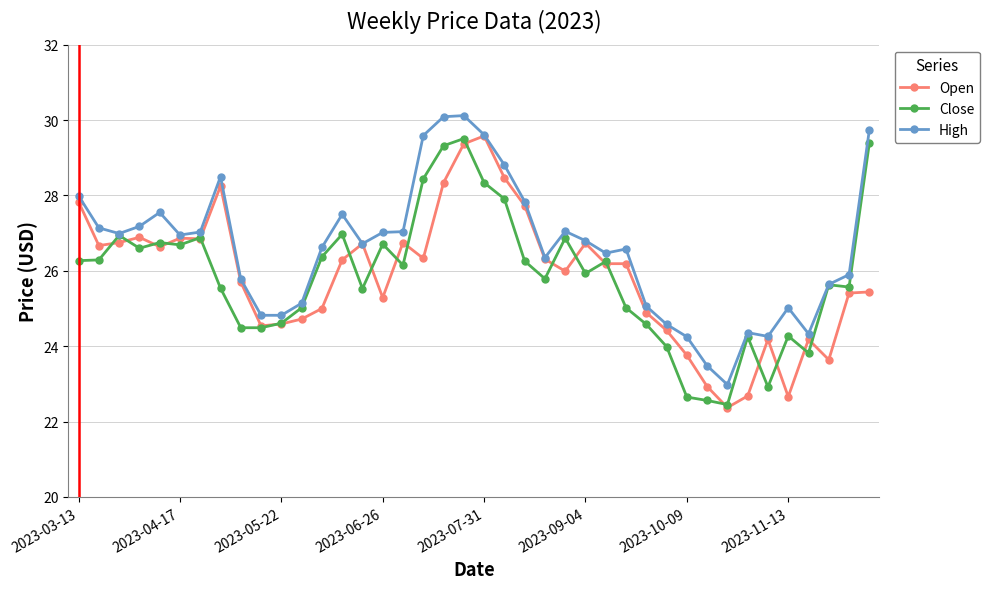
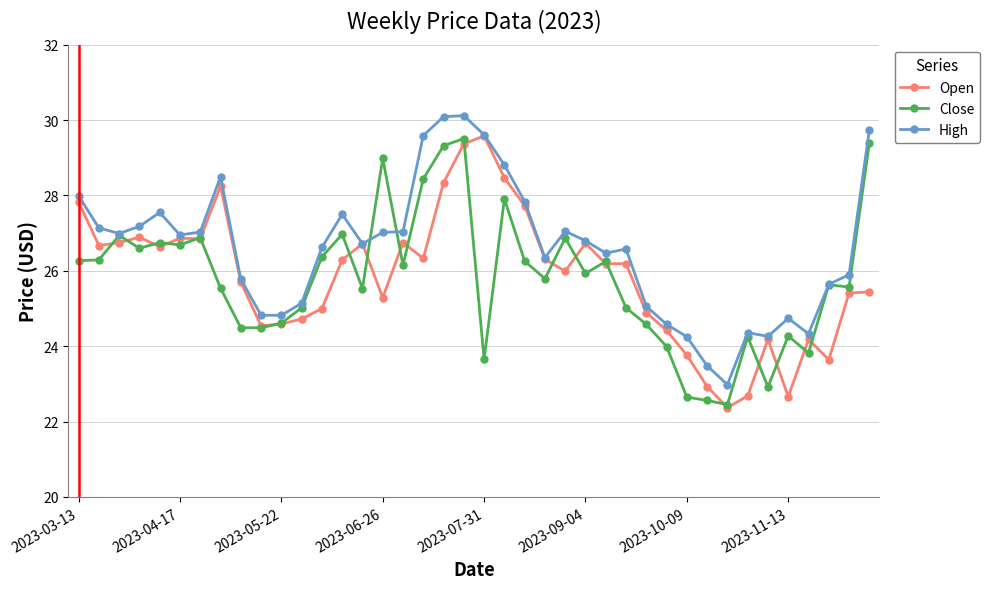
Close, 2023-06-26: 26.7 -> 29.0
Close, 2023-07-31: 28.3 -> 23.6
High, 2023-11-13: 25.0 -> 24.7
